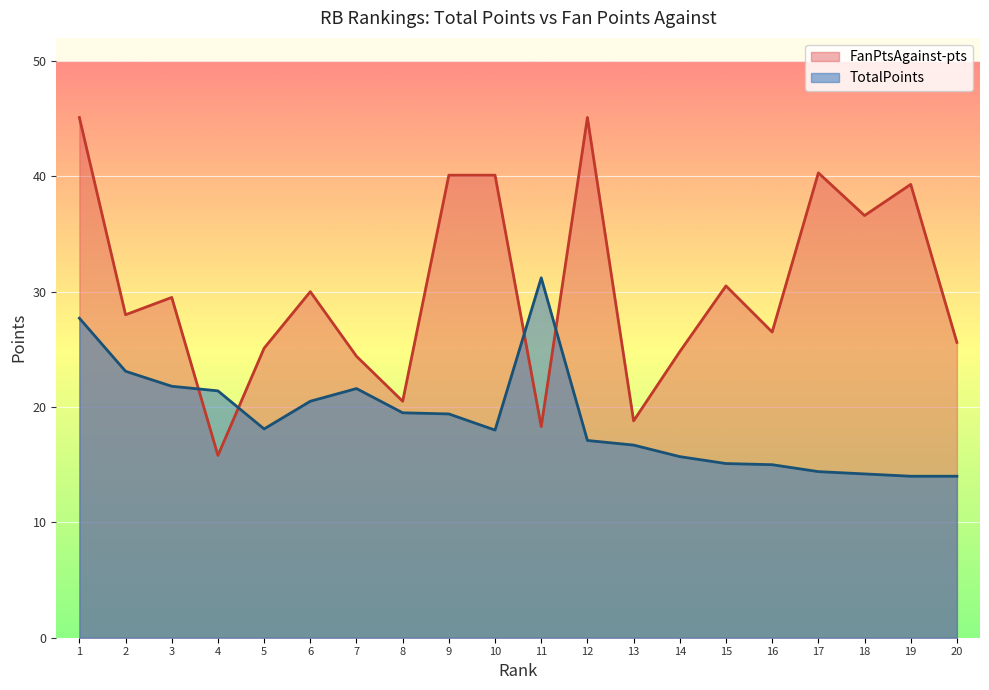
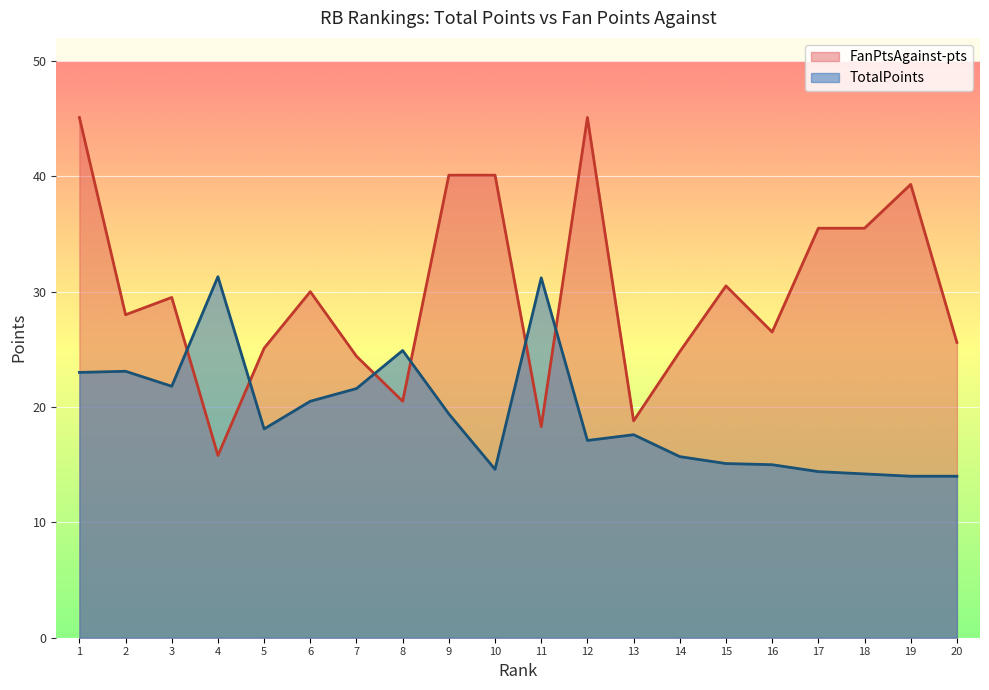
TotalPoints, 1: 27.7 -> 23.0
TotalPoints, 4: 21.4 -> 31.3
TotalPoints, 8: 19.5 -> 24.9
TotalPoints, 10: 18.0 -> 14.6
TotalPoints, 13: 16.7 -> 17.6
FanPtsAgainst-pts, 17: 40.3 -> 35.5
FanPtsAgainst-pts, 18: 36.6 -> 35.5
